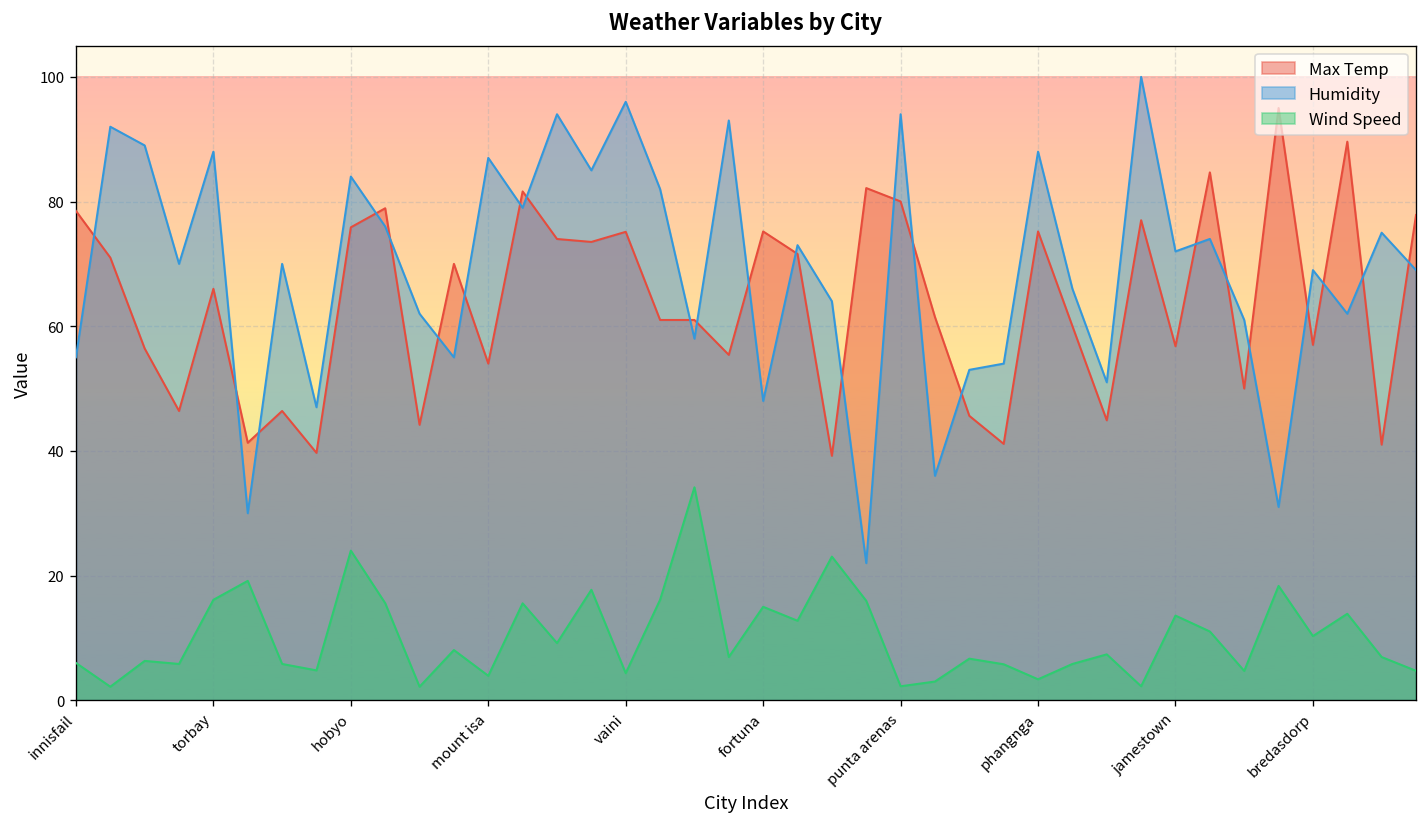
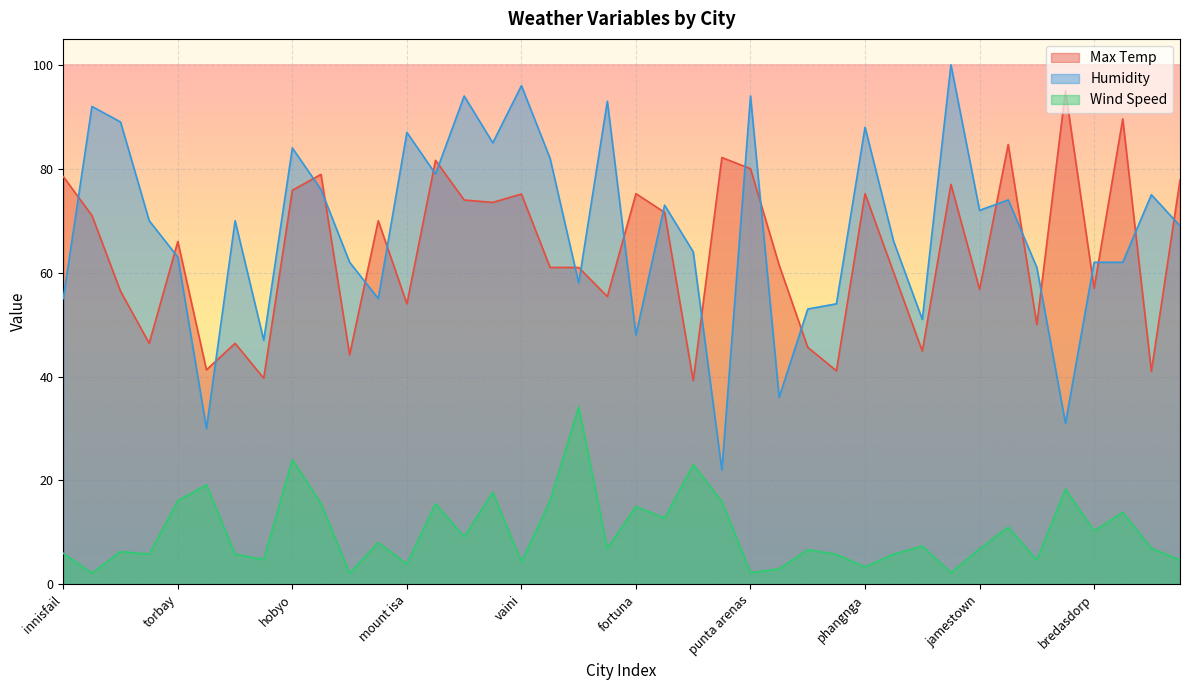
Humidity, torbay: 88 -> 63
Wind Speed, jamestown: 14 -> 7
Humidity, bredasdorp: 69 -> 62
